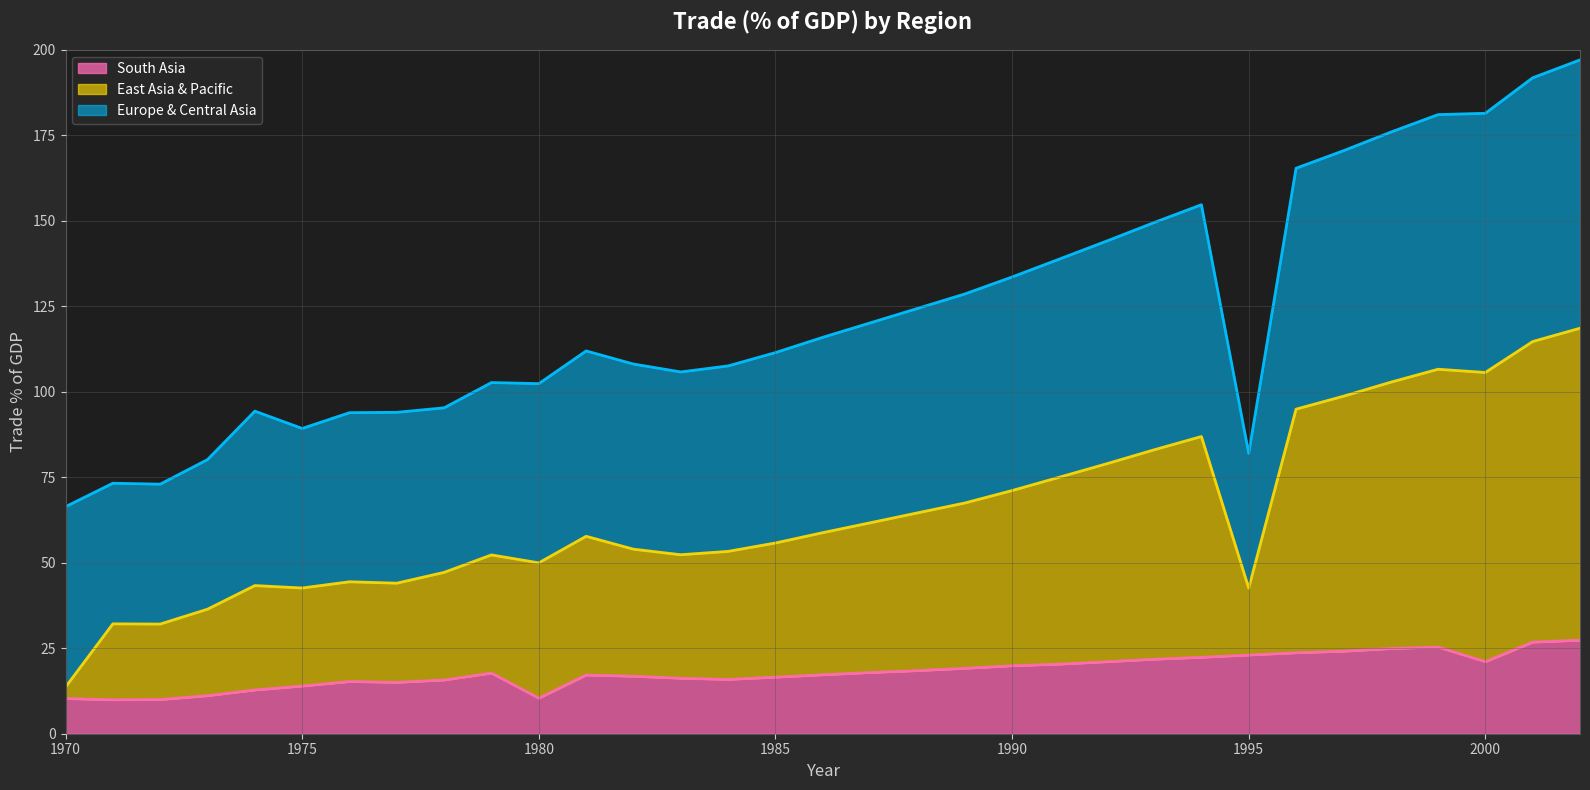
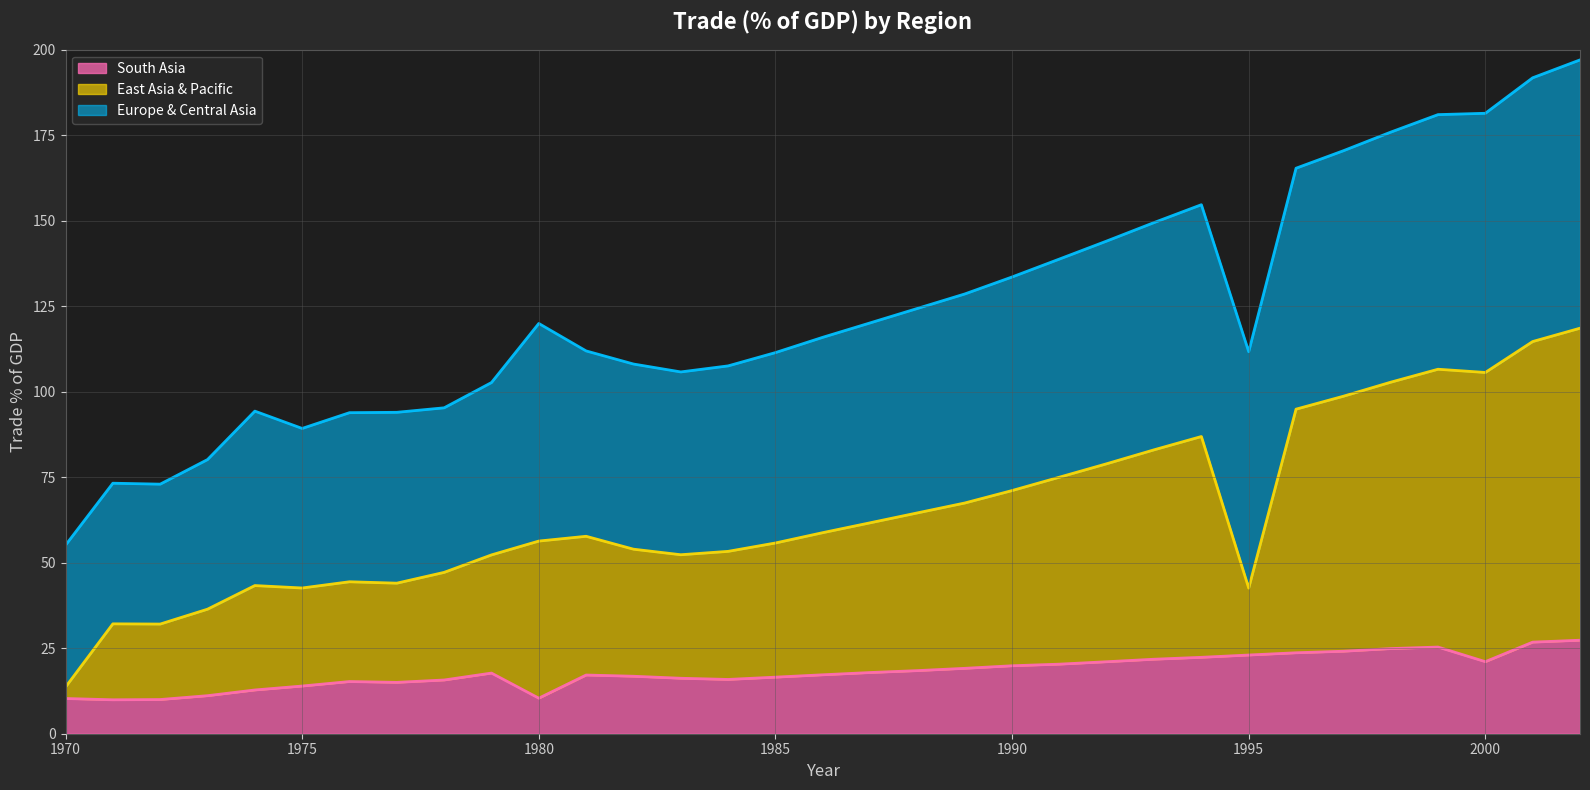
Europe & Central Asia, 1970: 53 -> 41
East Asia & Pacific, 1980: 40 -> 46
Europe & Central Asia, 1980: 52 -> 64
Europe & Central Asia, 1995: 39 -> 69
